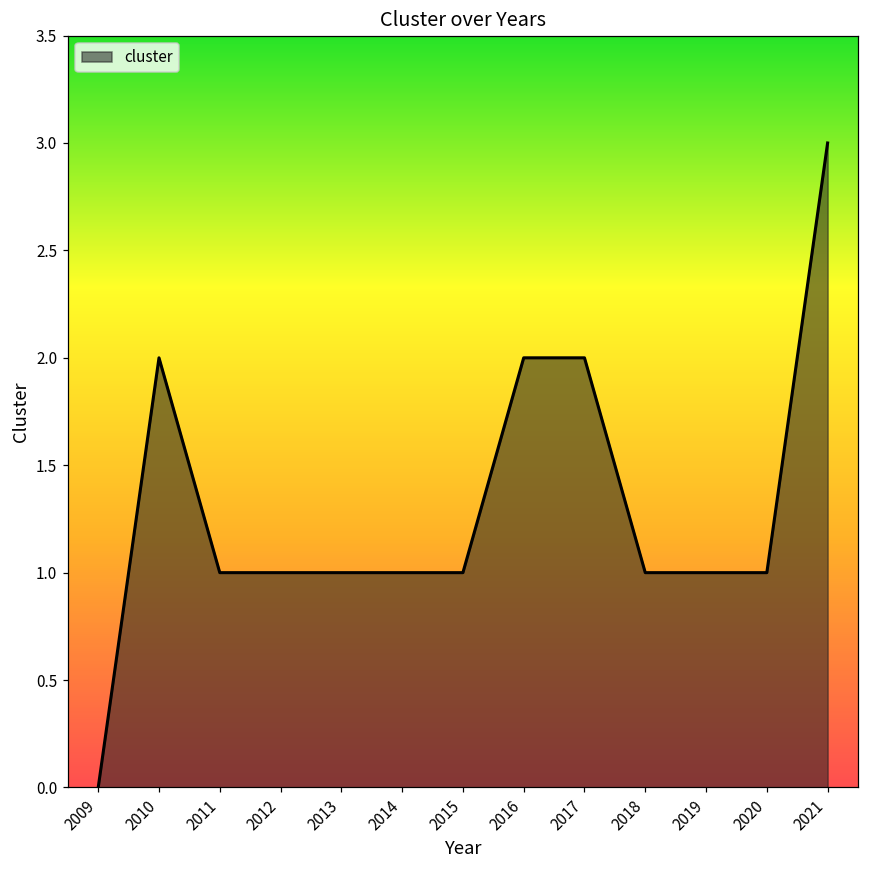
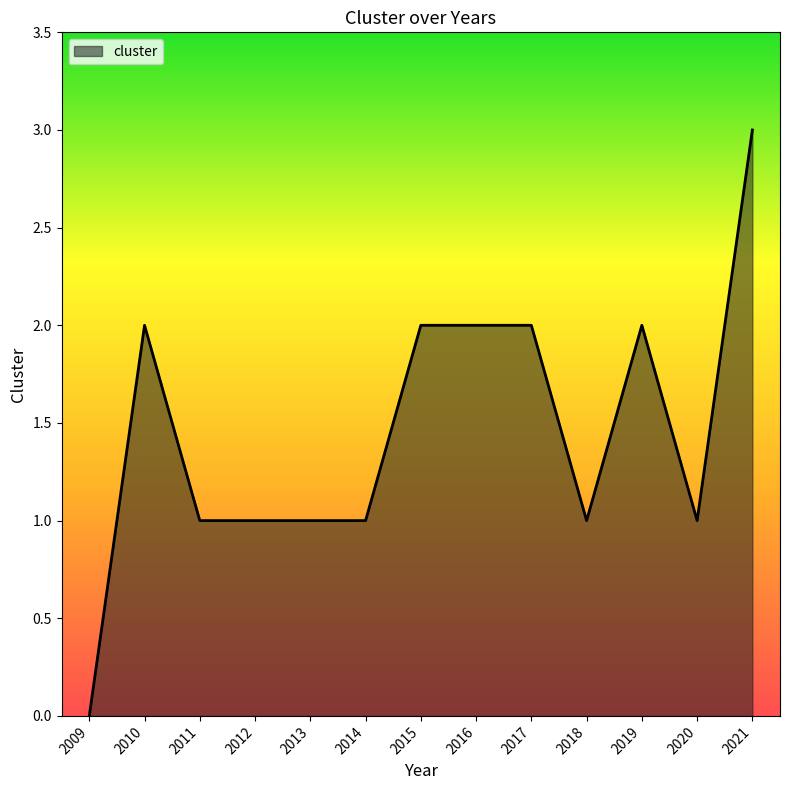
2015: 1 -> 2
2019: 1 -> 2
